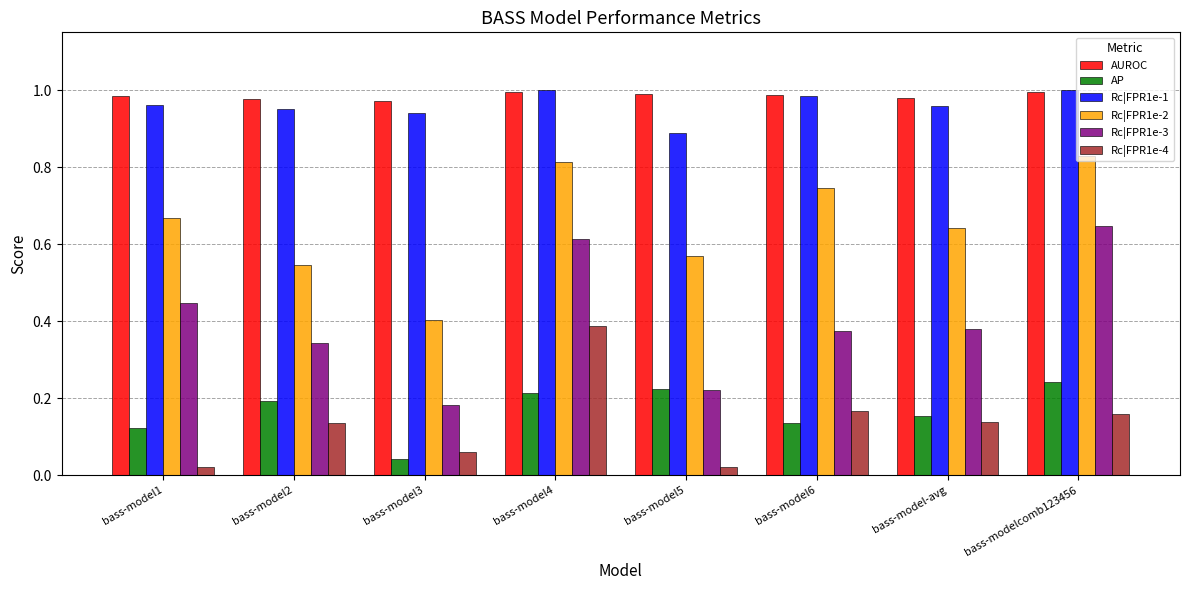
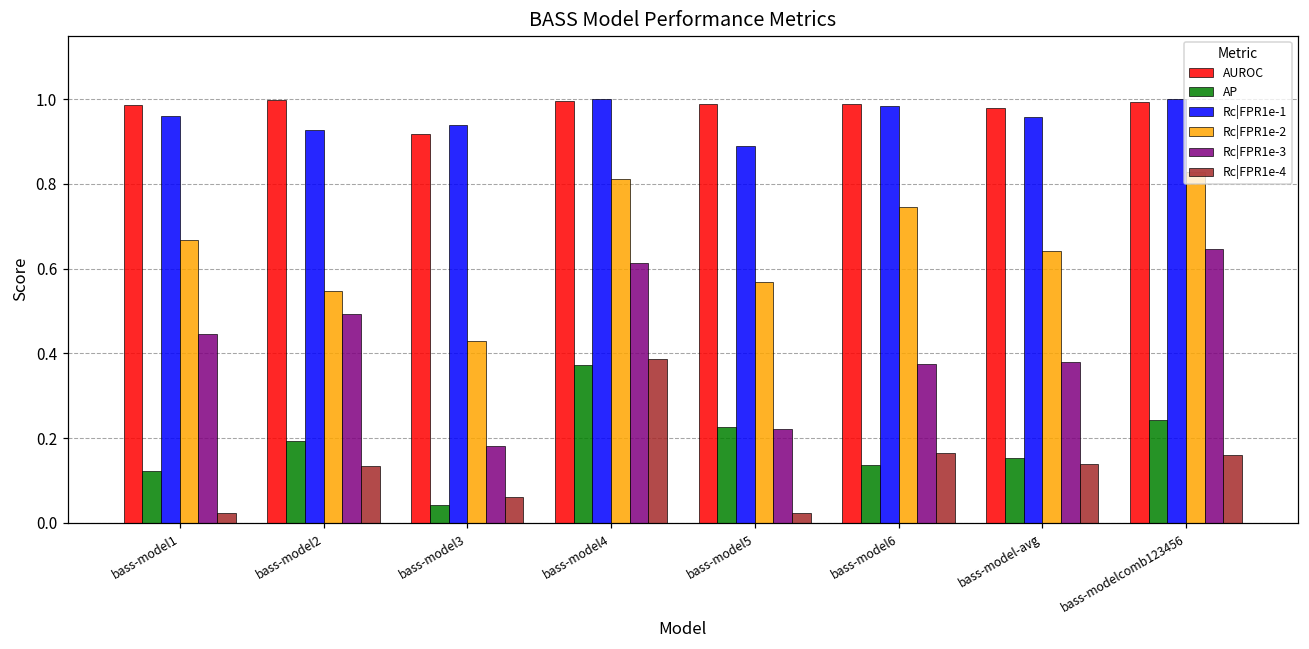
AUROC, bass-model2: 0.98 -> 1.00
Rc|FPR1e-1, bass-model2: 0.95 -> 0.93
Rc|FPR1e-3, bass-model2: 0.34 -> 0.49
AUROC, bass-model3: 0.97 -> 0.92
Rc|FPR1e-2, bass-model3: 0.40 -> 0.43
AP, bass-model4: 0.21 -> 0.37
